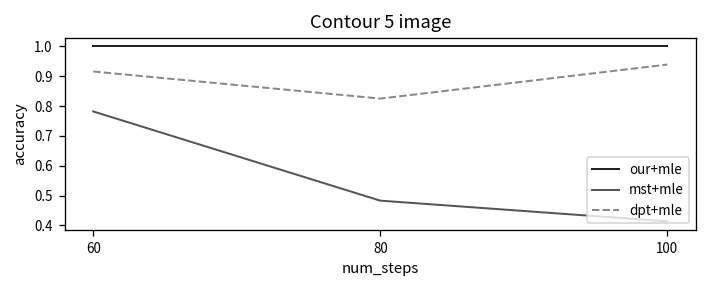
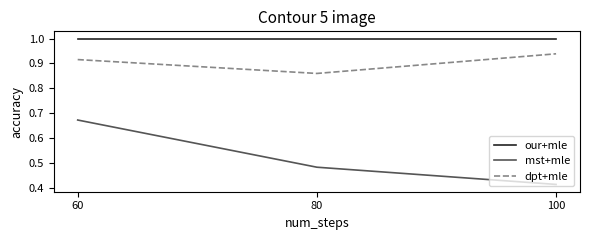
mst+mle, 60: 0.78 -> 0.67
dpt+mle, 80: 0.83 -> 0.86
